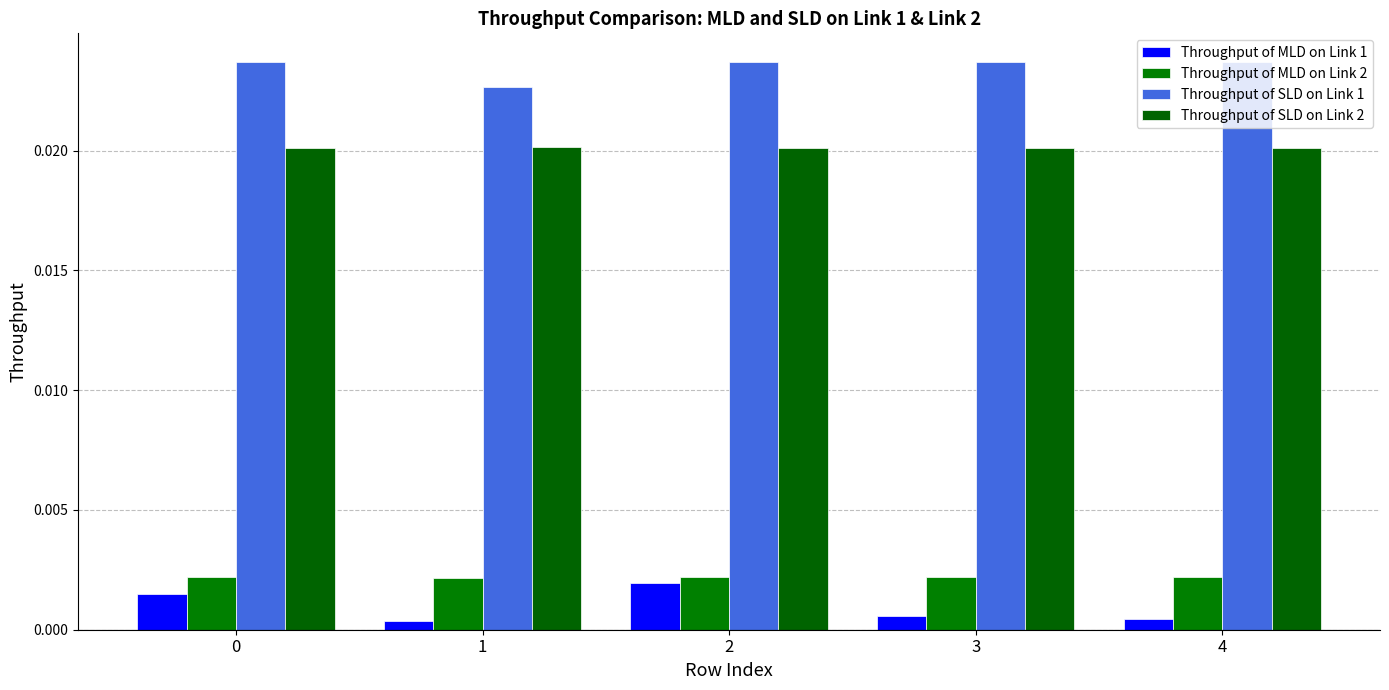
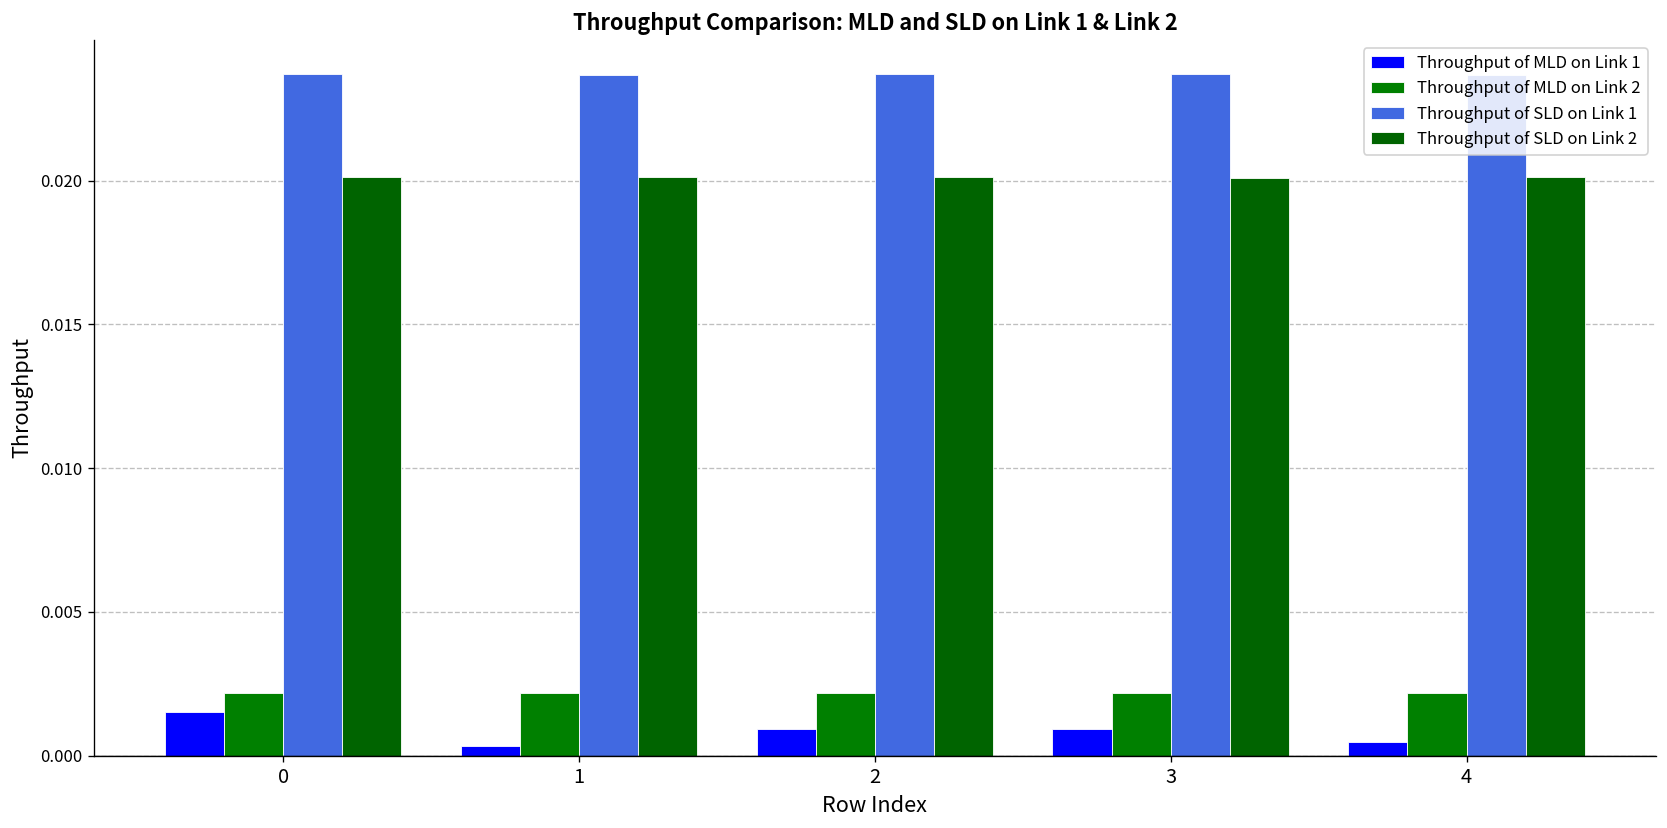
Throughput of SLD on Link 1, 1: 0.0227 -> 0.0237
Throughput of MLD on Link 1, 2: 0.0020 -> 0.0009
Throughput of MLD on Link 1, 3: 0.0006 -> 0.0009
